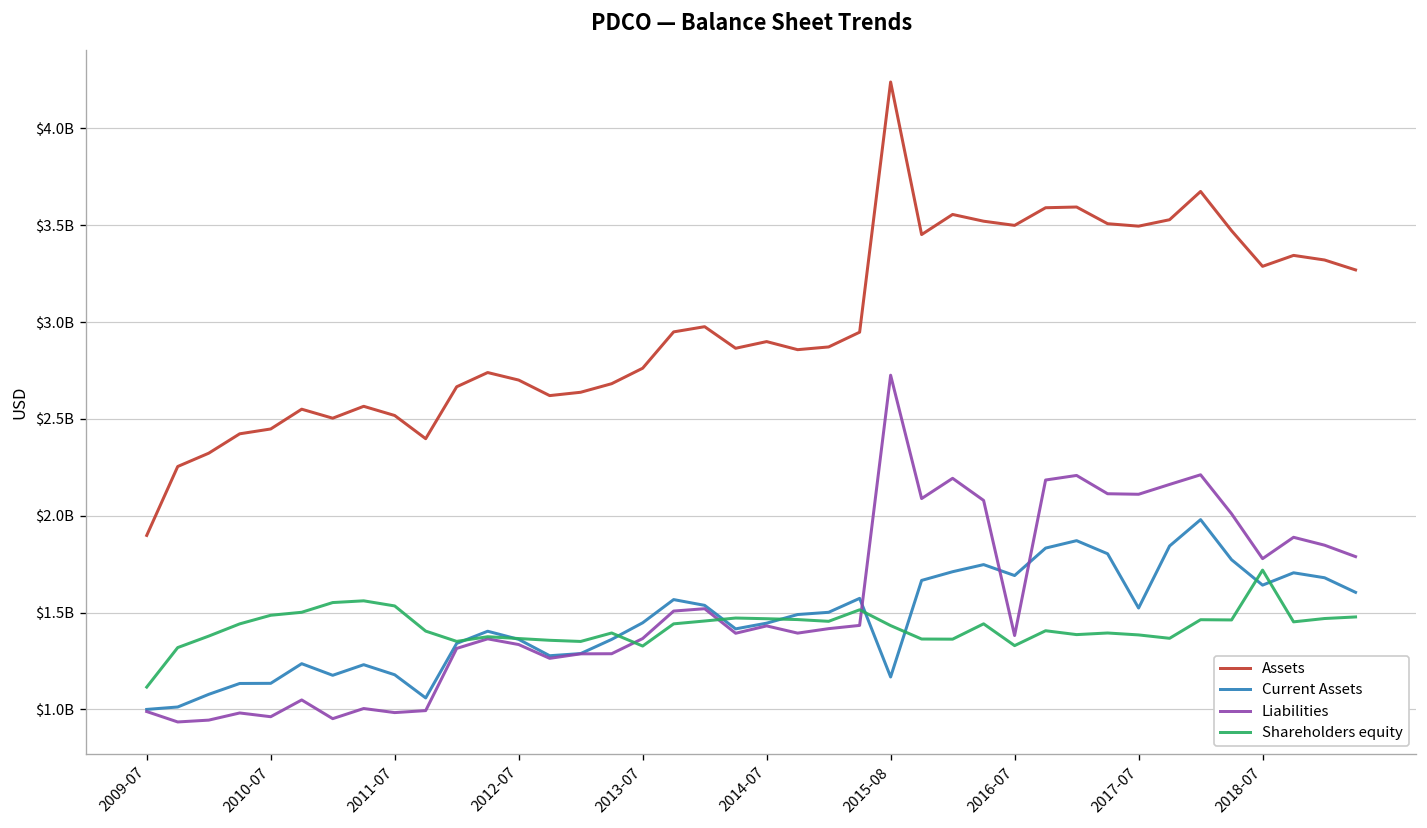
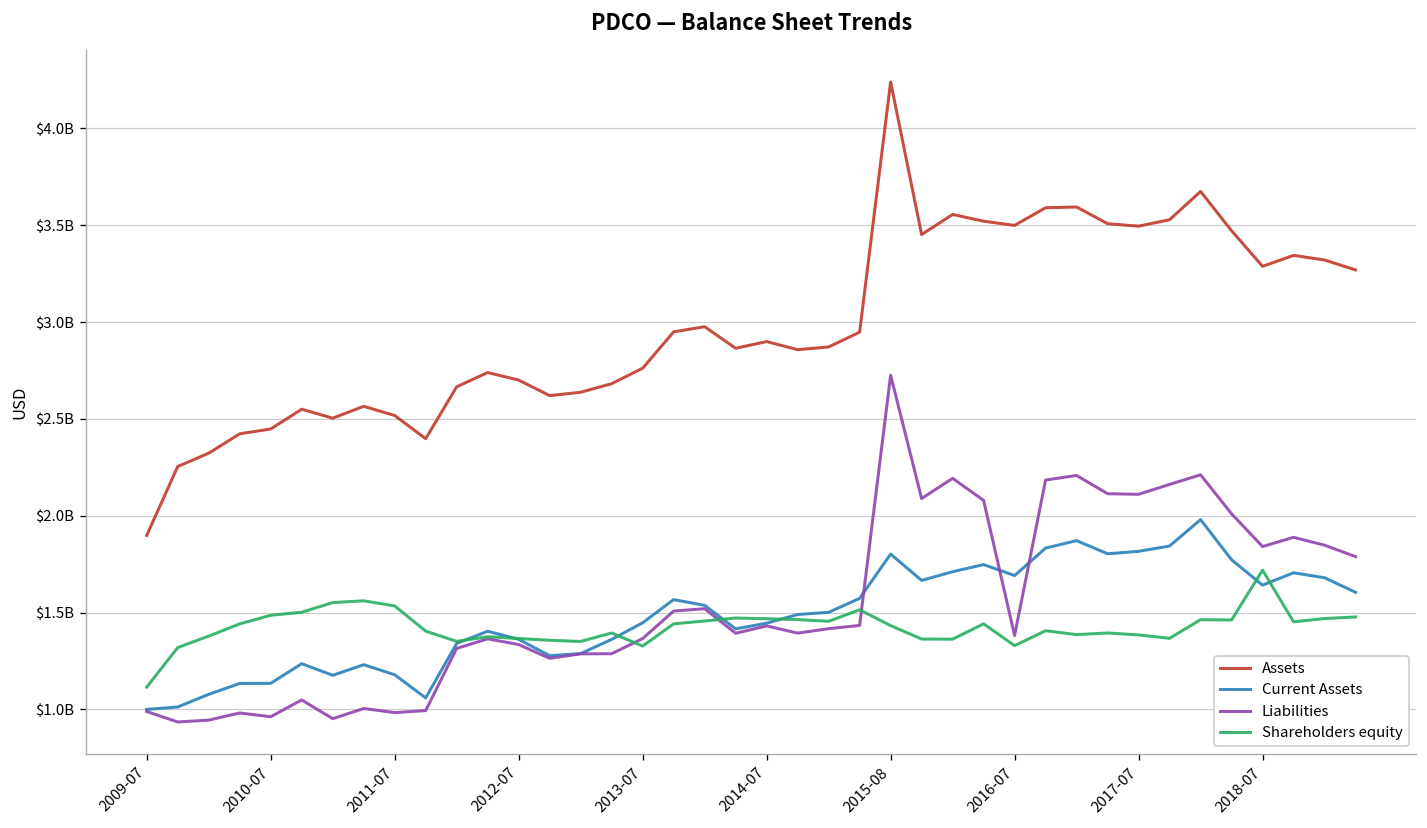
Current Assets, 2015-08: $1170000000 -> $1800000000
Current Assets, 2017-07: $1520000000 -> $1820000000
Liabilities, 2018-07: $1780000000 -> $1840000000
